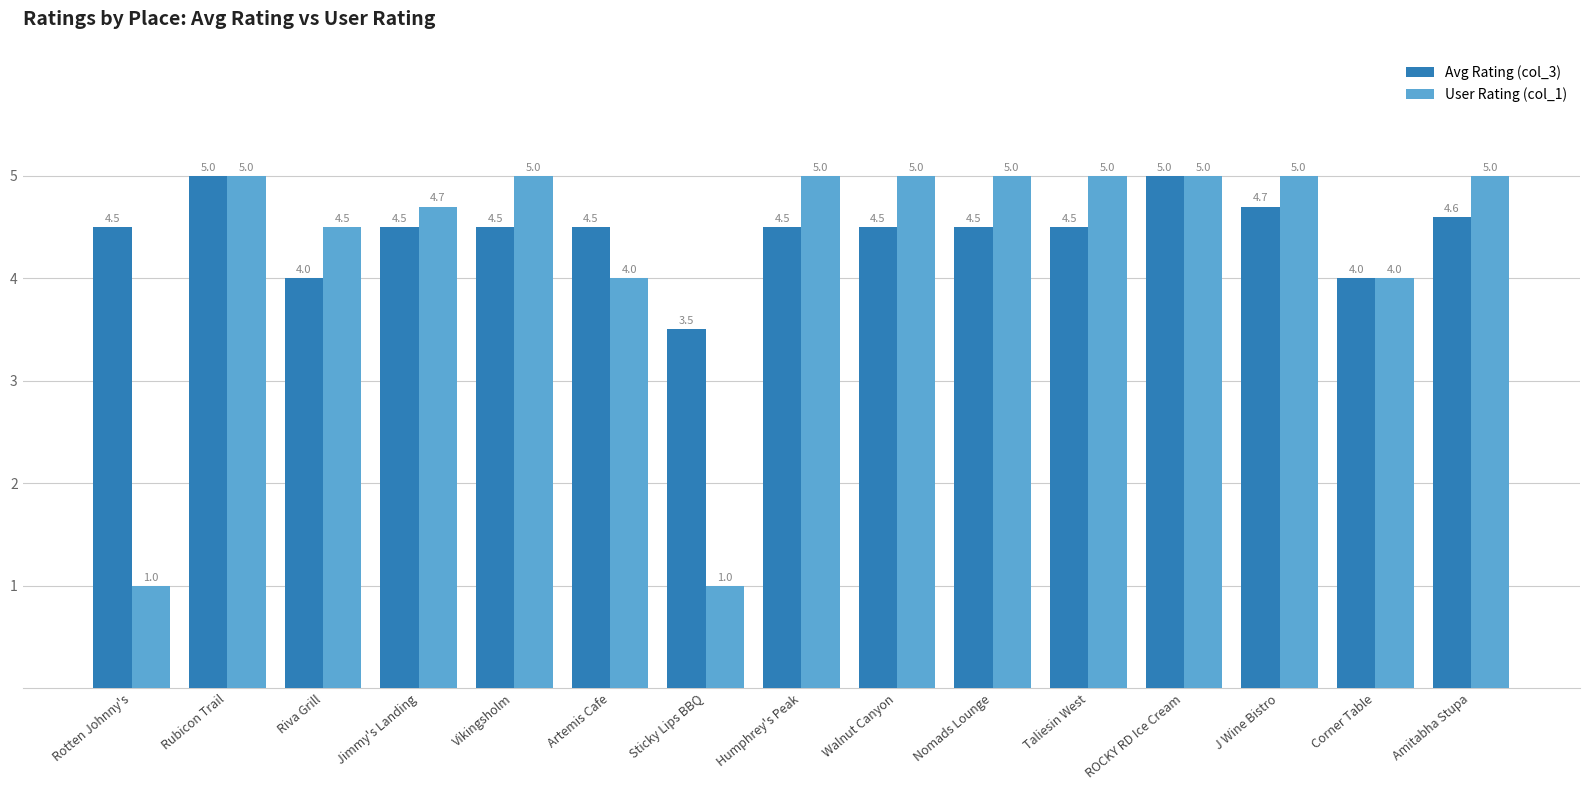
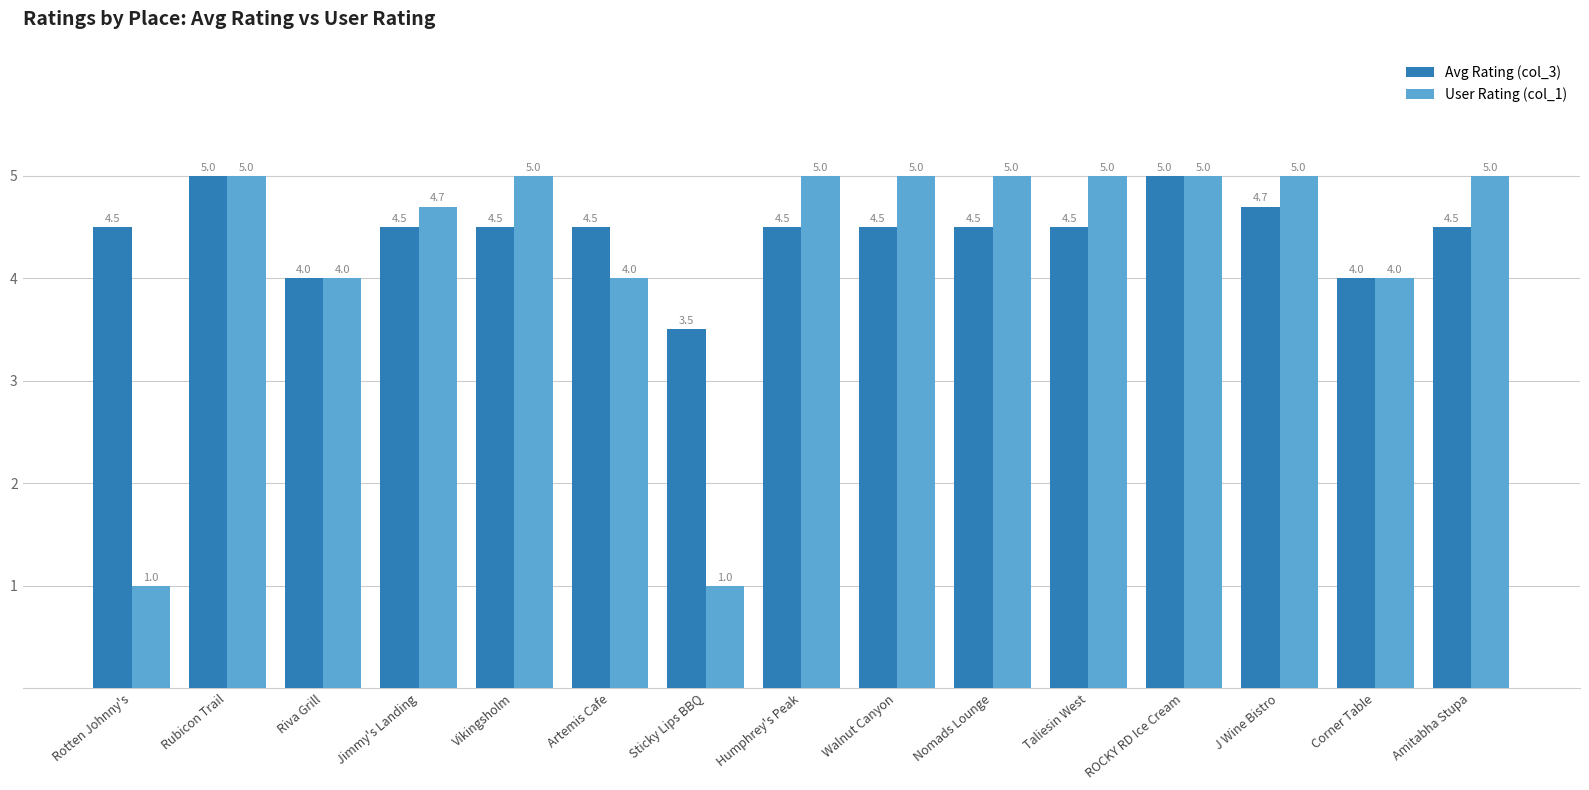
User Rating (col_1), Riva Grill: 4.5 -> 4.0
Avg Rating (col_3), Amitabha Stupa: 4.6 -> 4.5
